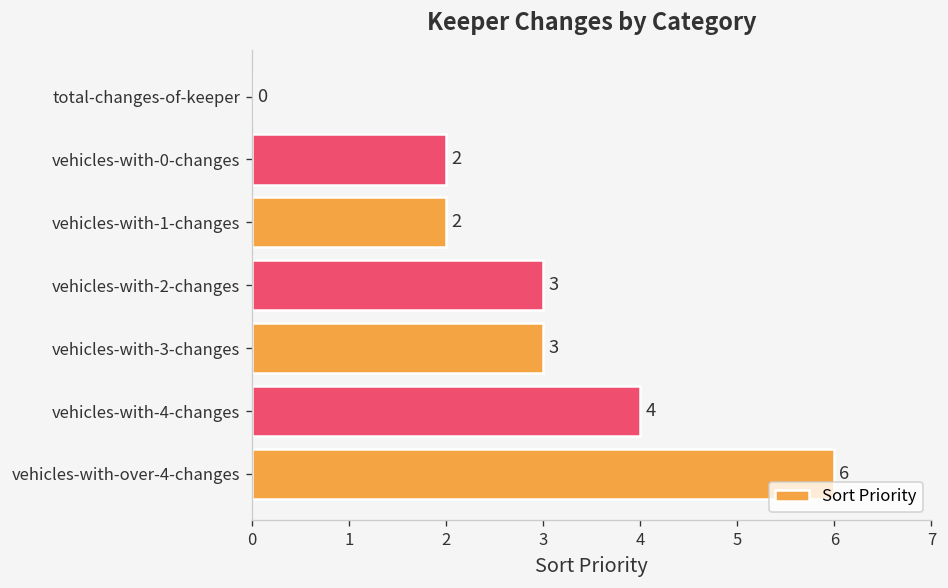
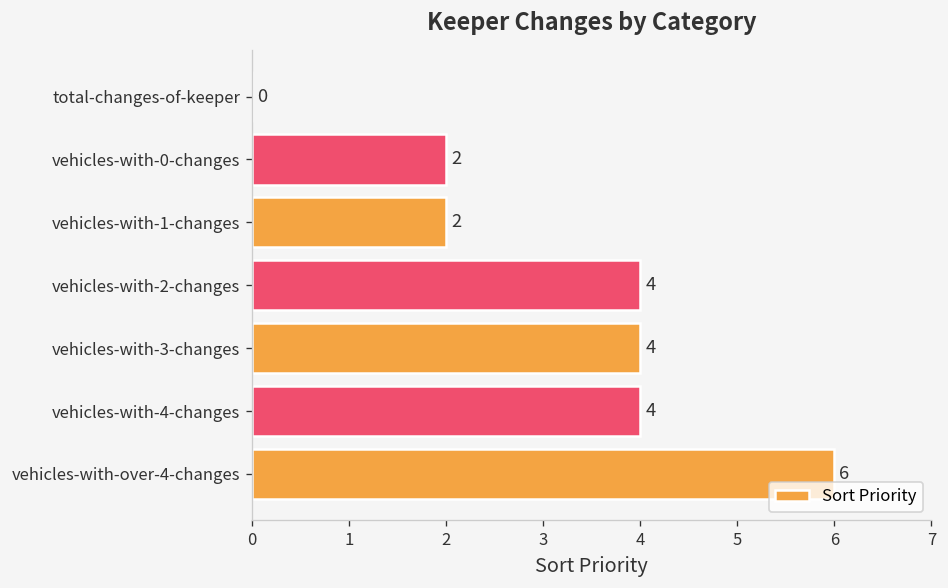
vehicles-with-2-changes: 3 -> 4
vehicles-with-3-changes: 3 -> 4
